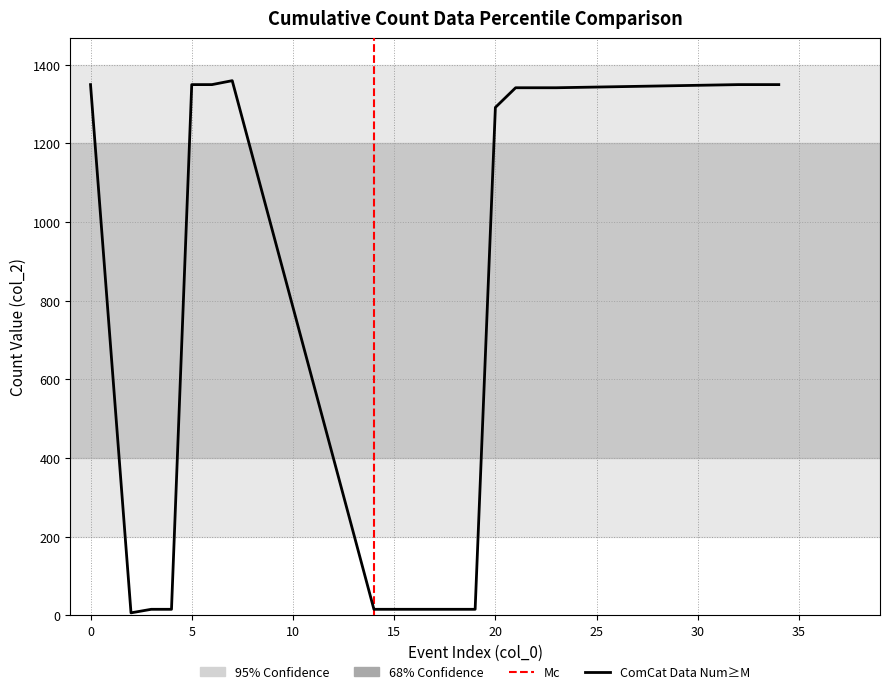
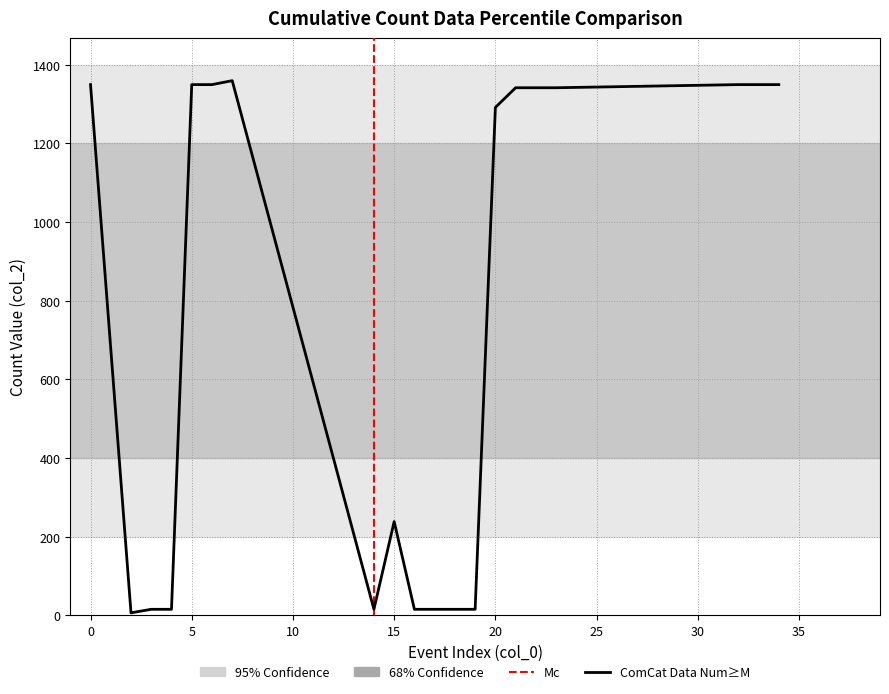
15: 20 -> 240
